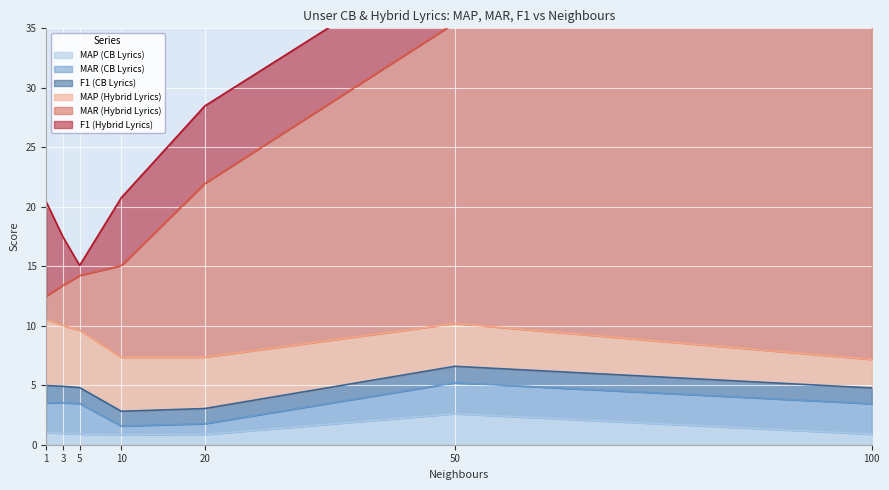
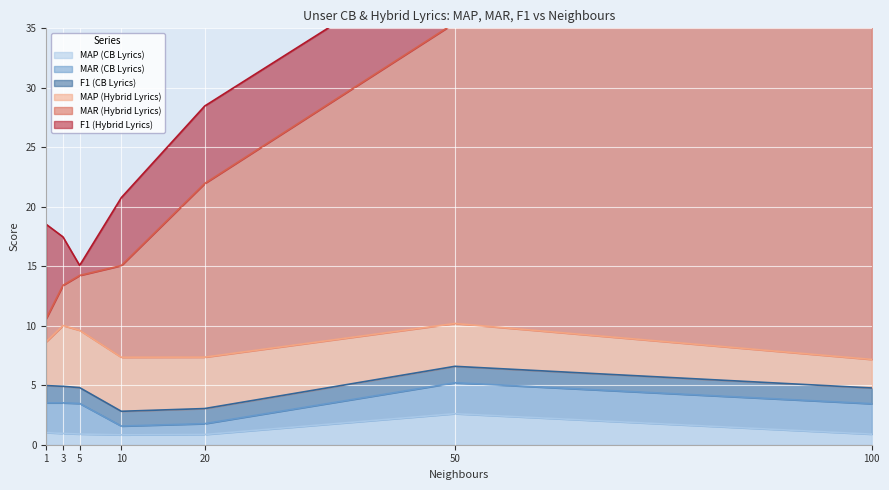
MAP (Hybrid Lyrics), 1: 5.6 -> 3.7
